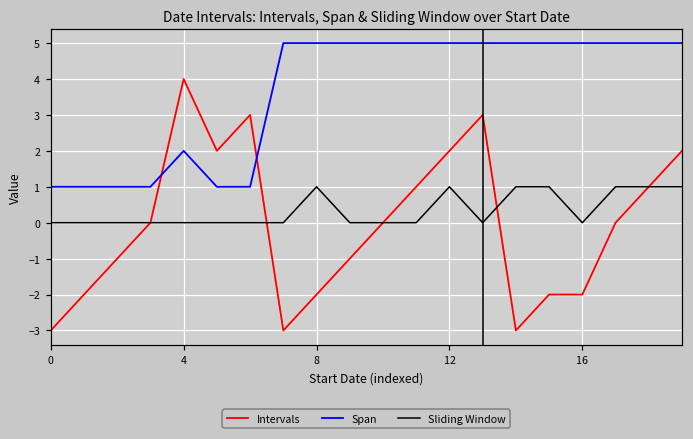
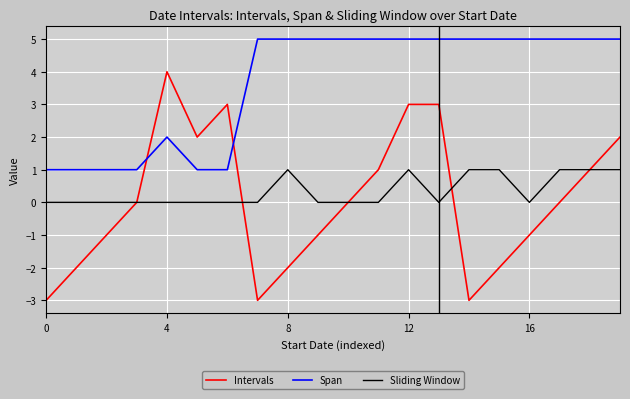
Intervals, 12: 2 -> 3
Intervals, 16: -2 -> -1
